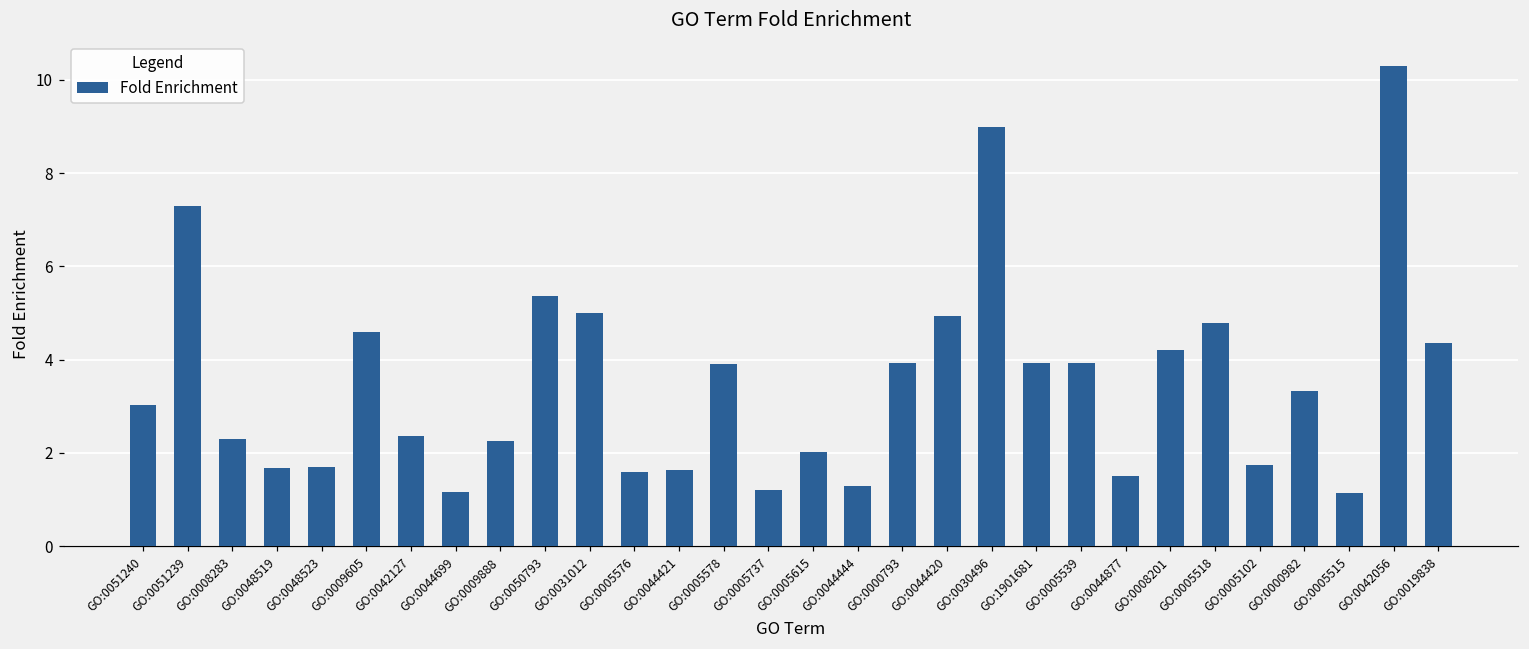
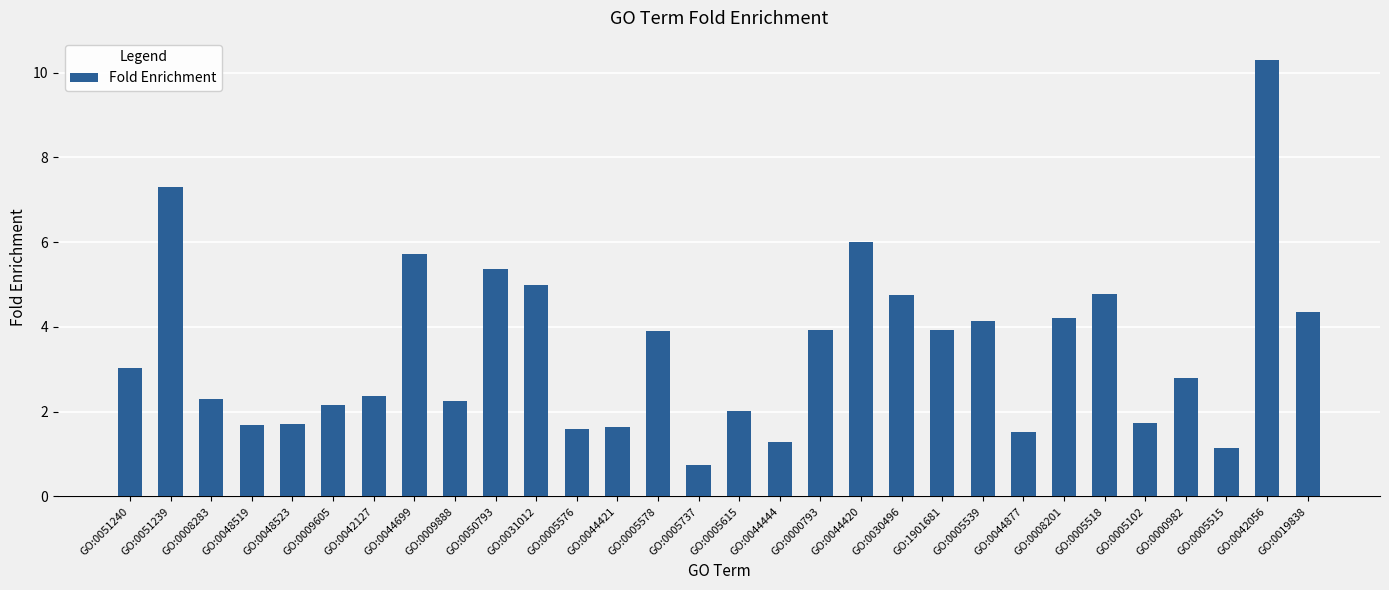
GO:0009605: 4.6 -> 2.1
GO:0044699: 1.2 -> 5.7
GO:0005737: 1.2 -> 0.8
GO:0044420: 4.9 -> 6.0
GO:0030496: 9.0 -> 4.8
GO:0005539: 3.9 -> 4.1
GO:0000982: 3.3 -> 2.8
